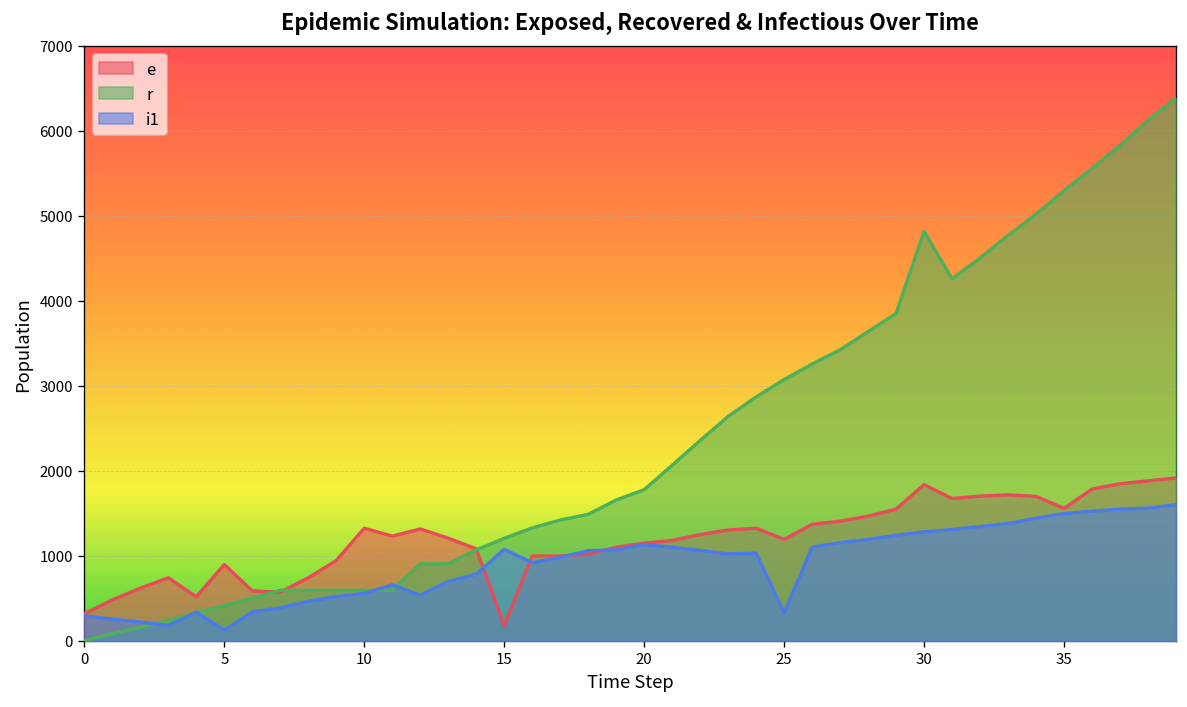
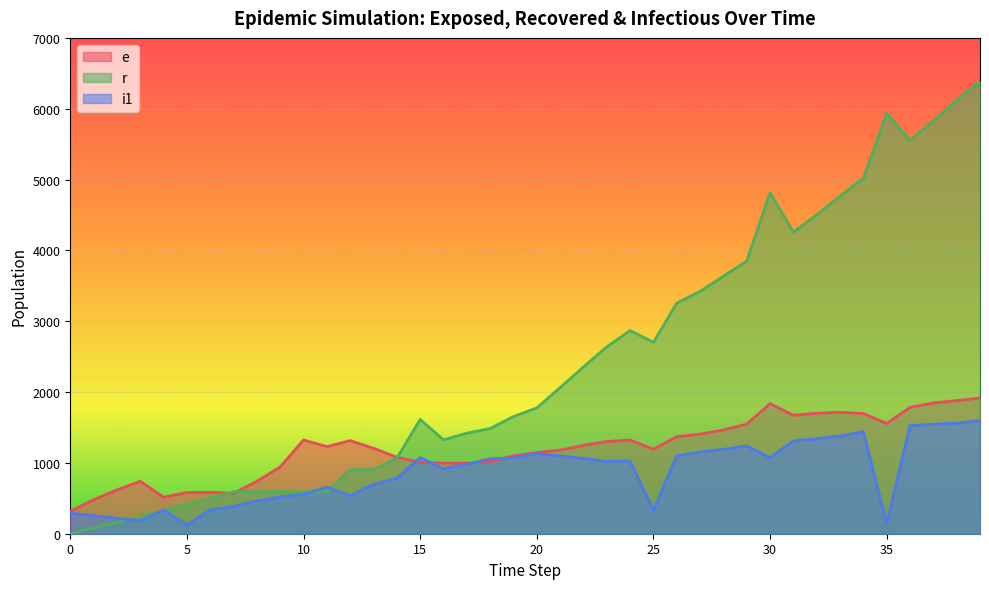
e, 5: 900 -> 600
e, 15: 200 -> 1000
r, 15: 1200 -> 1600
r, 25: 3100 -> 2700
i1, 30: 1300 -> 1100
r, 35: 5300 -> 5900
i1, 35: 1500 -> 100
